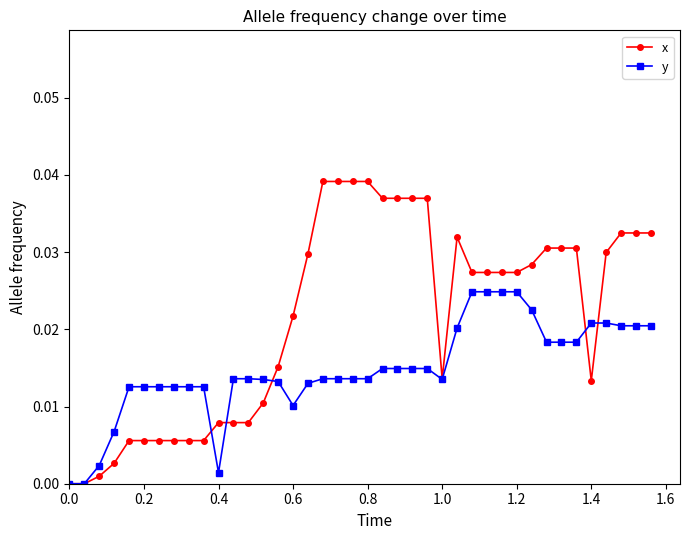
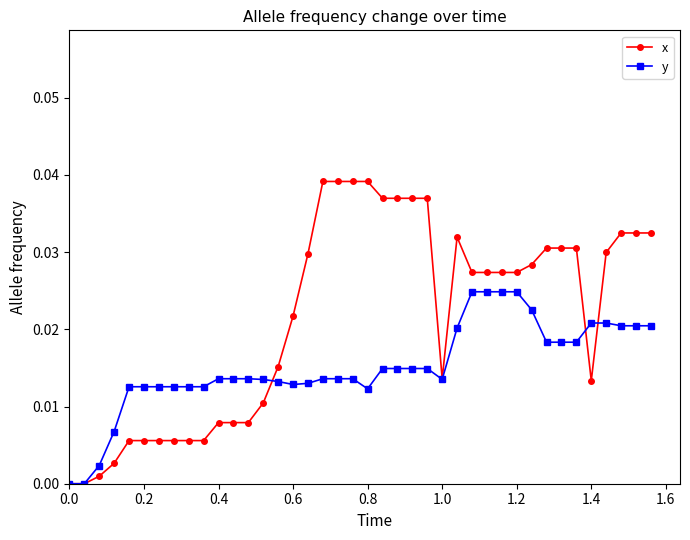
y, 0.4: 0.001 -> 0.014
y, 0.6: 0.010 -> 0.013
y, 0.8: 0.014 -> 0.012
